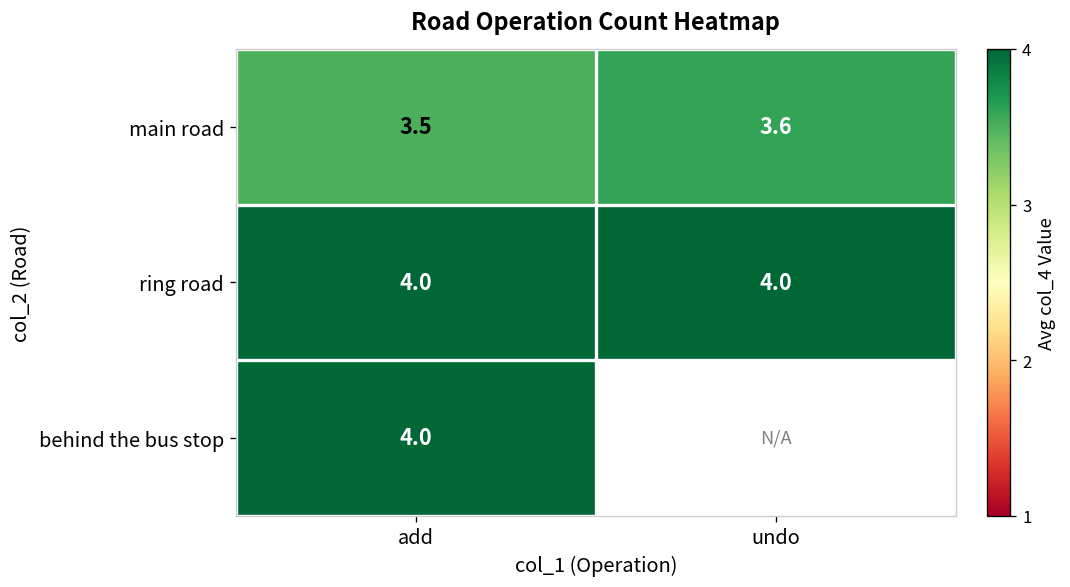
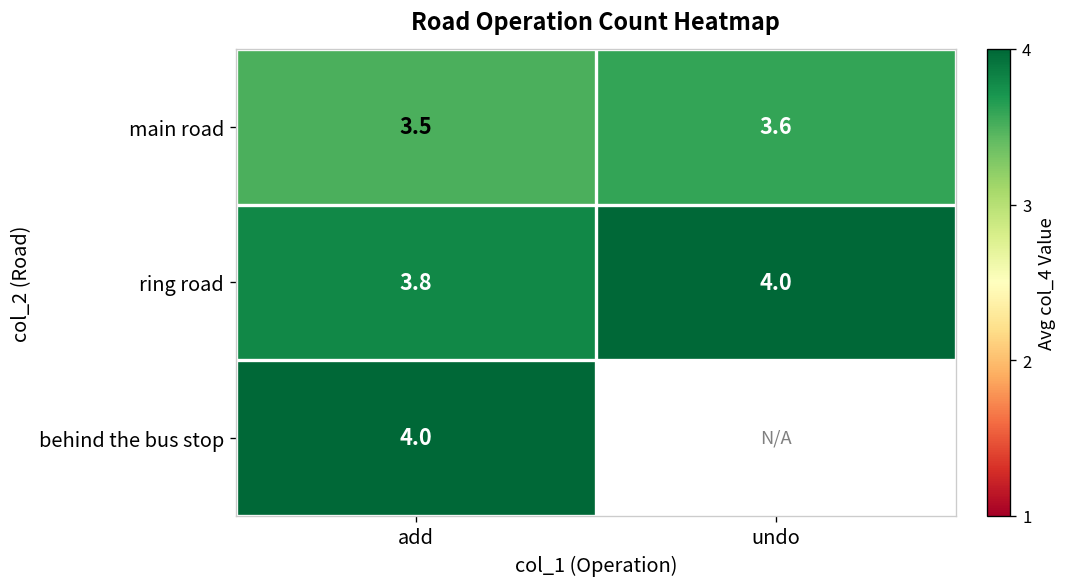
ring road, add: 4.0 -> 3.8
